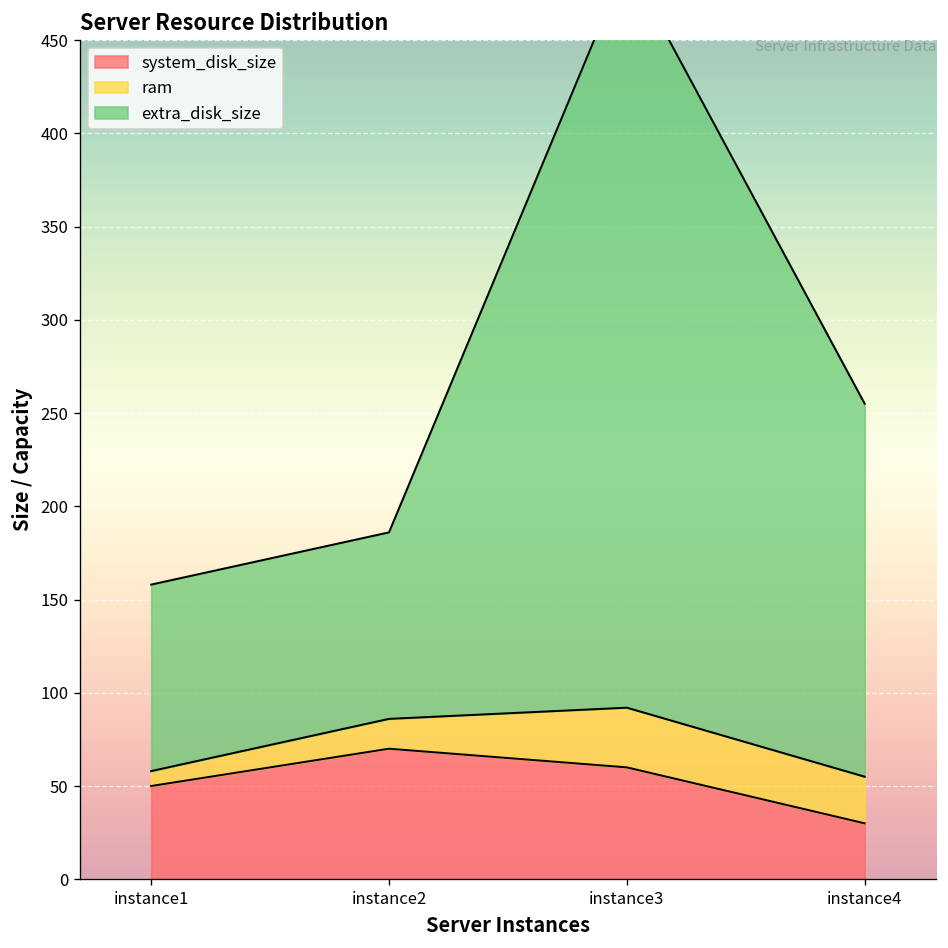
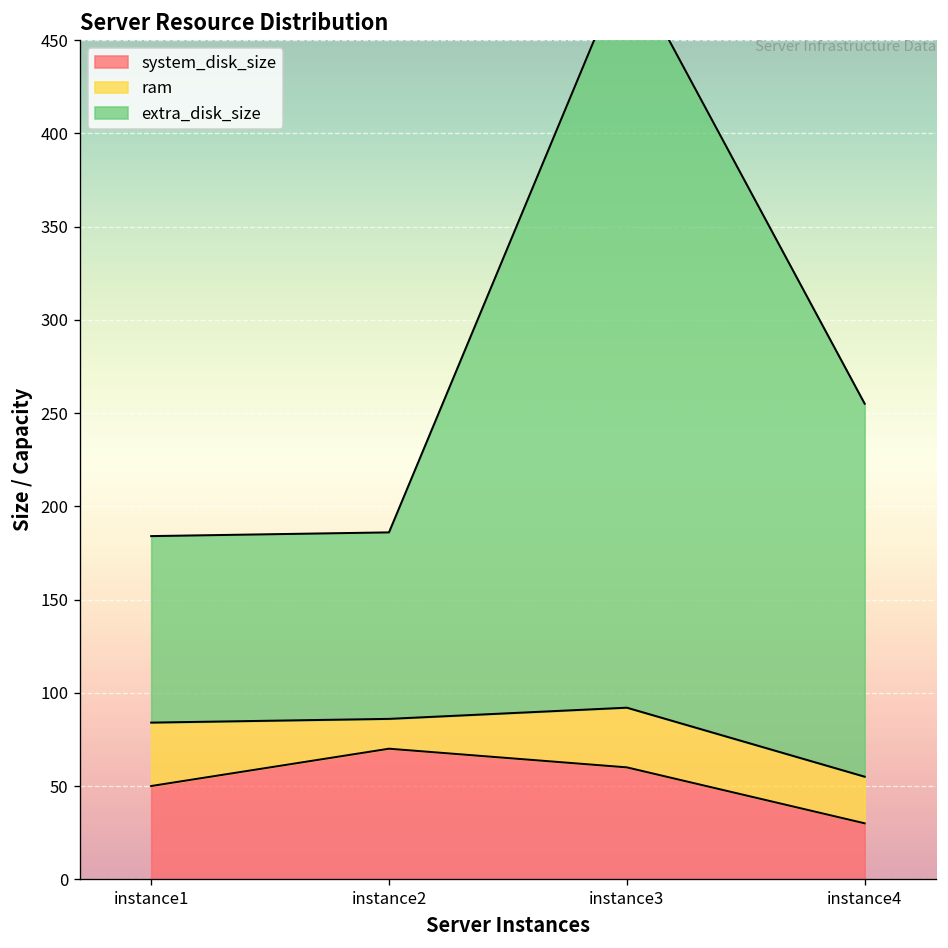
ram, instance1: 8 -> 34
